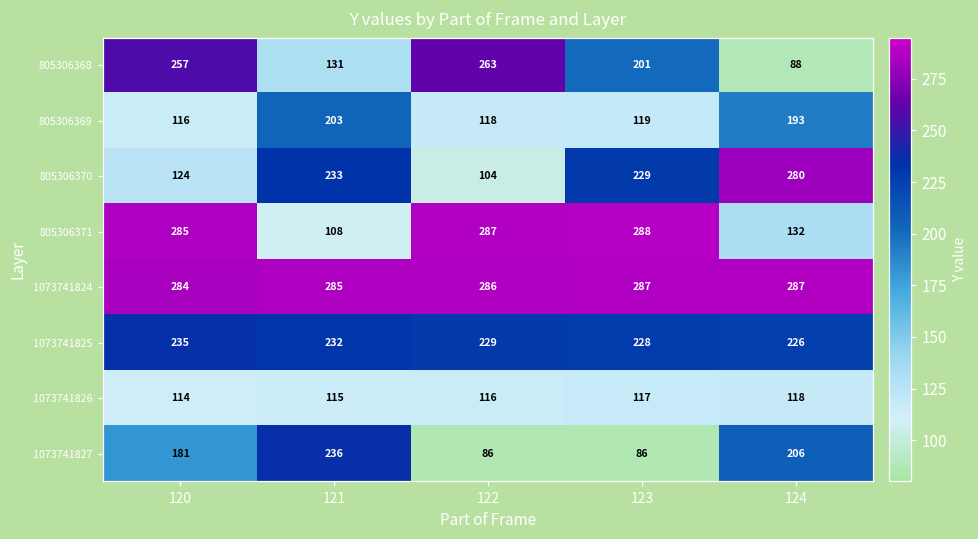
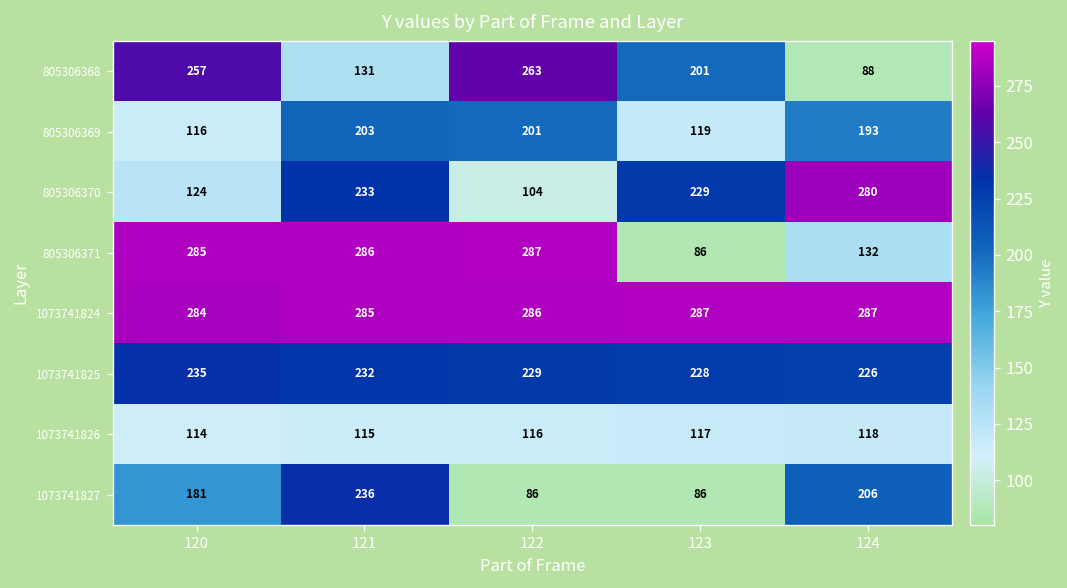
805306369, 122: 118 -> 201
805306371, 121: 108 -> 286
805306371, 123: 288 -> 86
